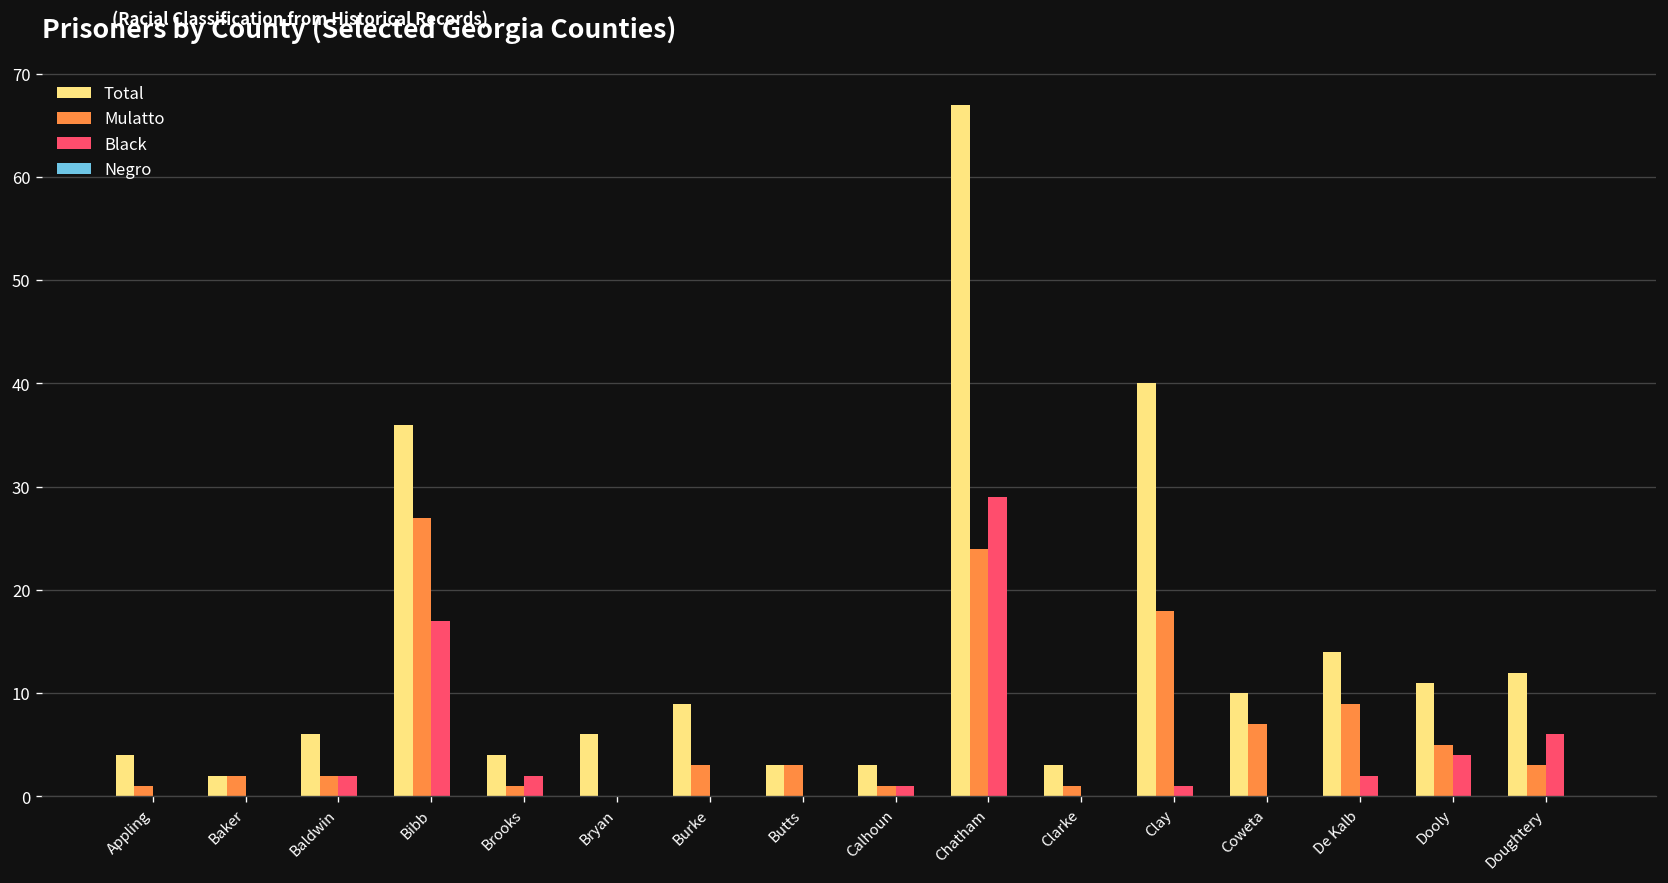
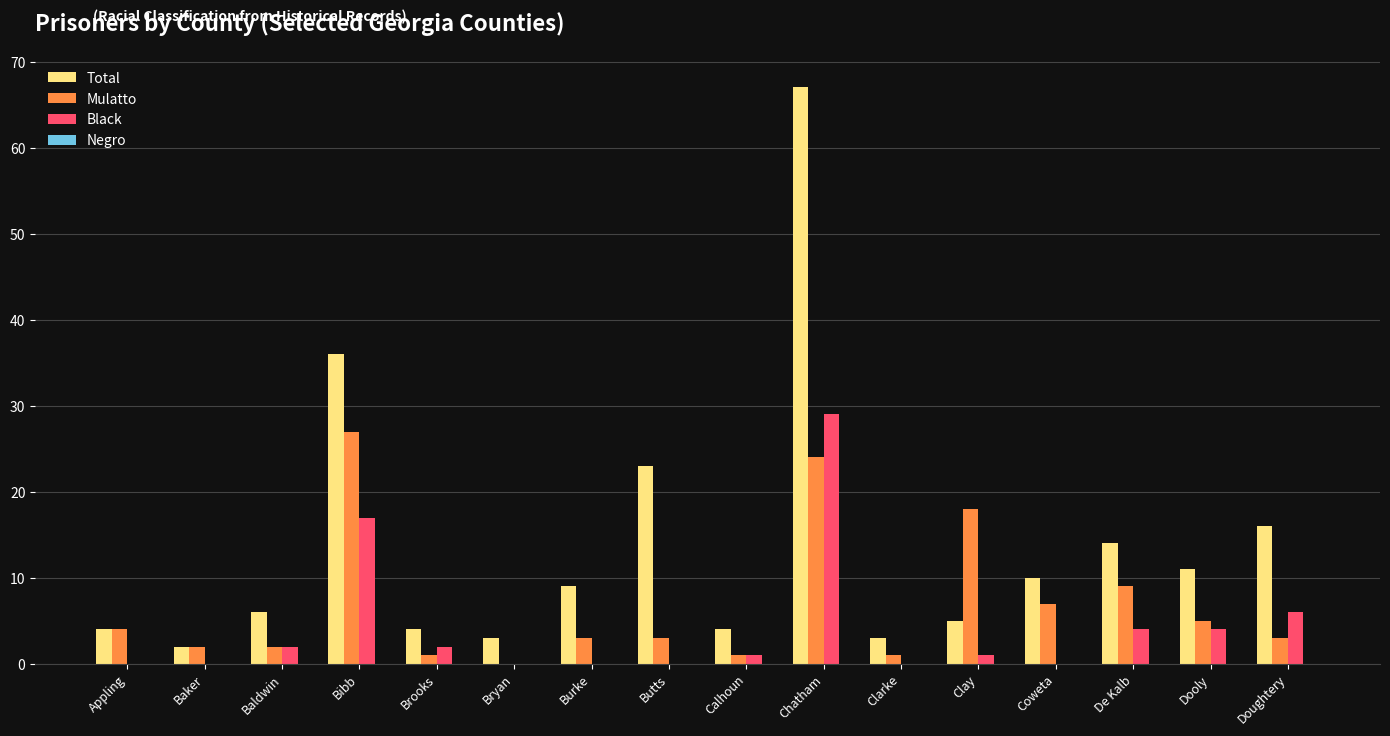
Mulatto, Appling: 1 -> 4
Total, Bryan: 6 -> 3
Total, Butts: 3 -> 23
Total, Calhoun: 3 -> 4
Total, Clay: 40 -> 5
Black, De Kalb: 2 -> 4
Total, Doughtery: 12 -> 16
